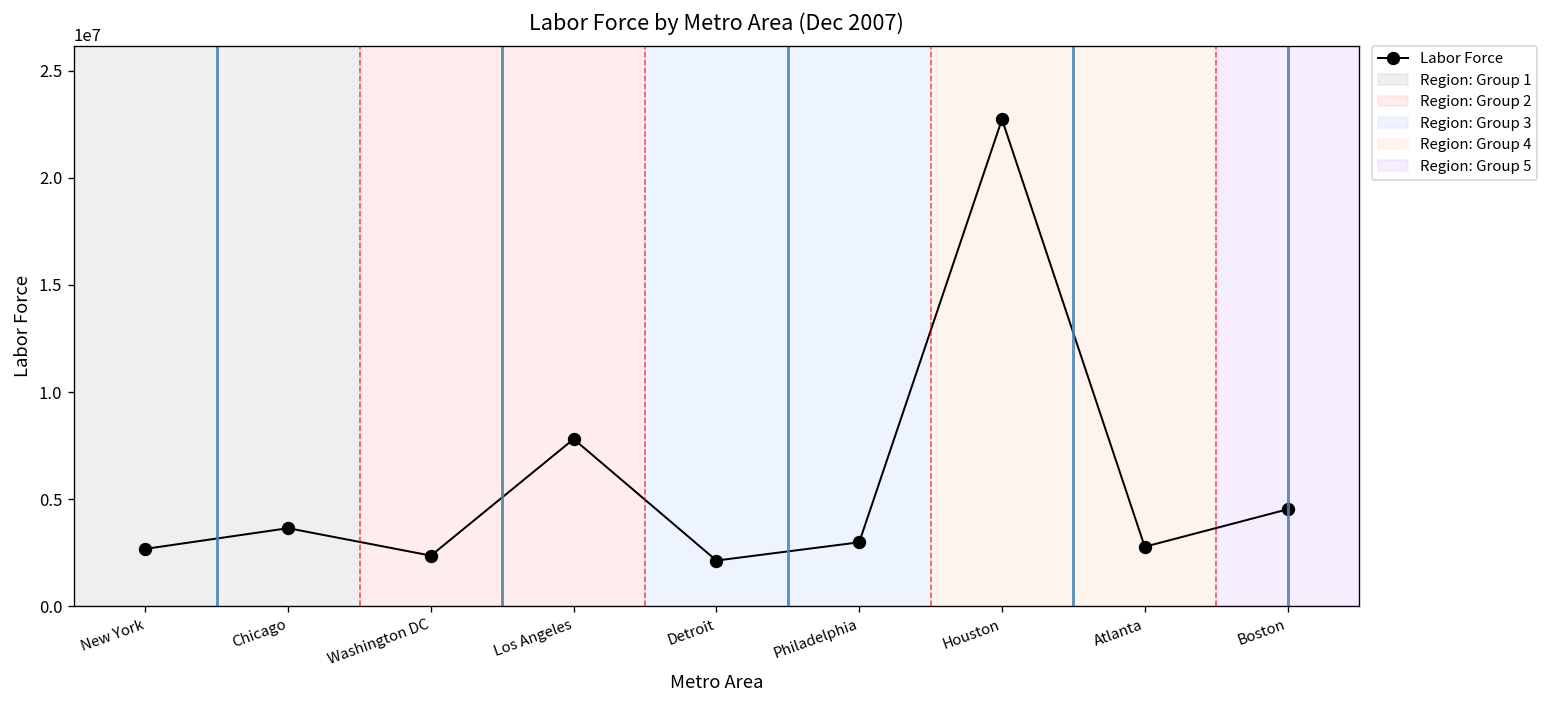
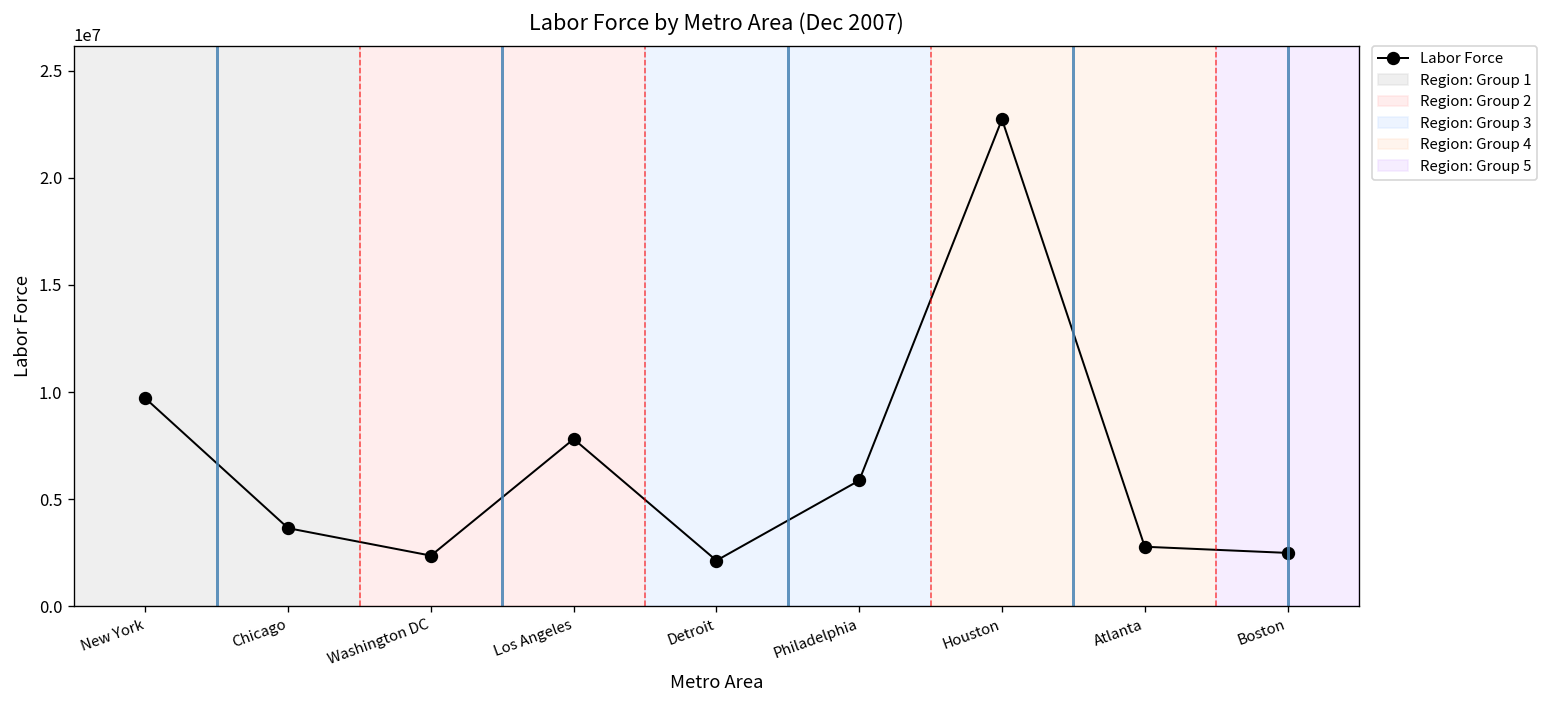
New York: 2700000 -> 9700000
Philadelphia: 3000000 -> 5900000
Boston: 4500000 -> 2500000
